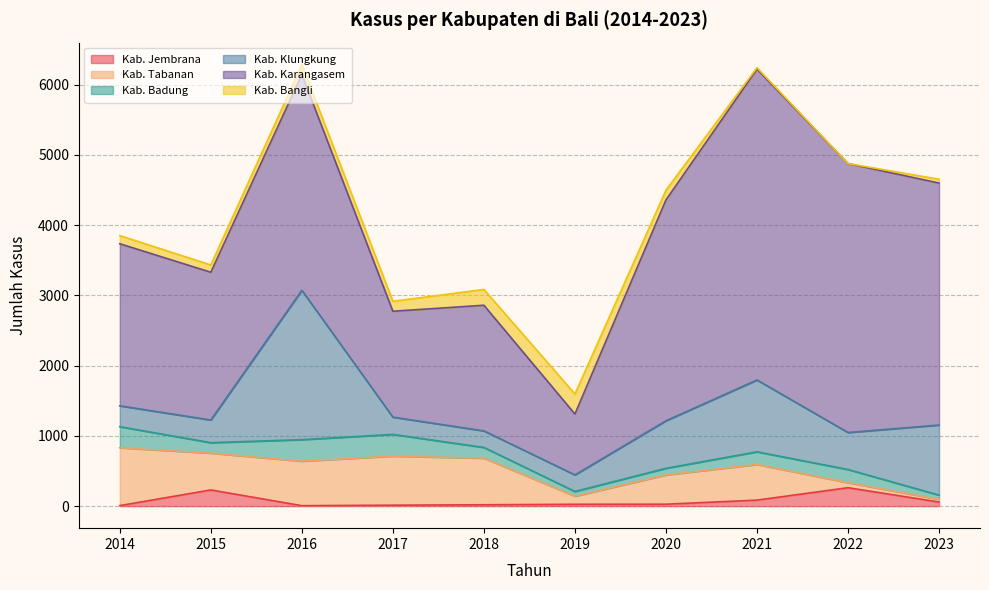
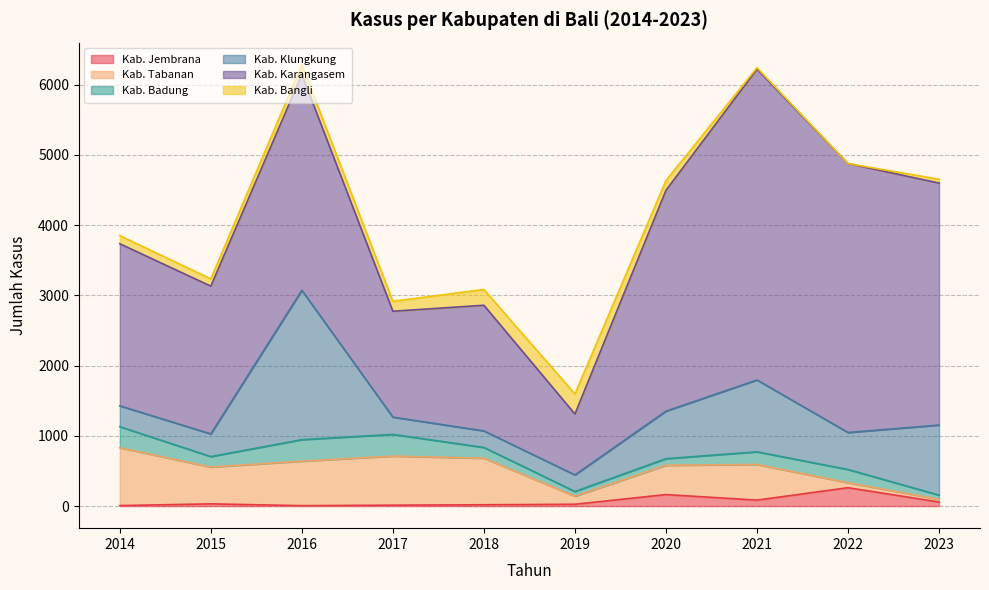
Kab. Jembrana, 2015: 200 -> 0
Kab. Jembrana, 2020: 0 -> 200
